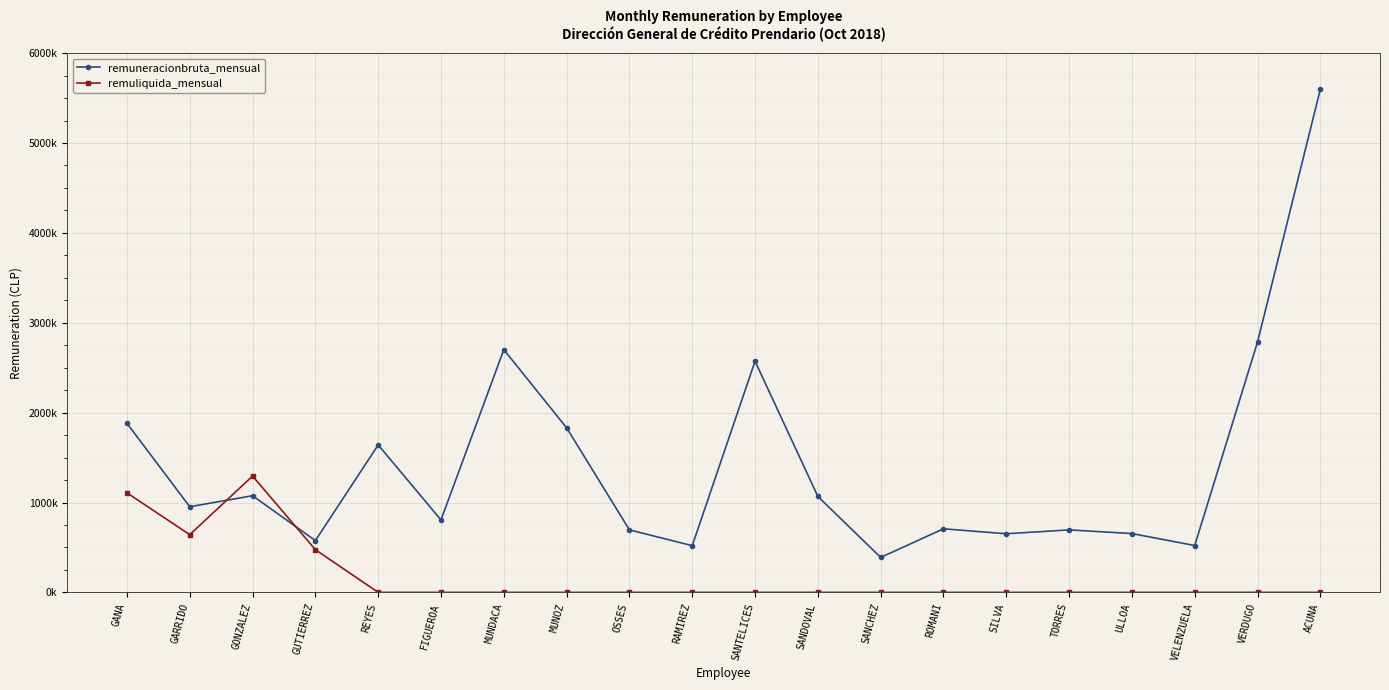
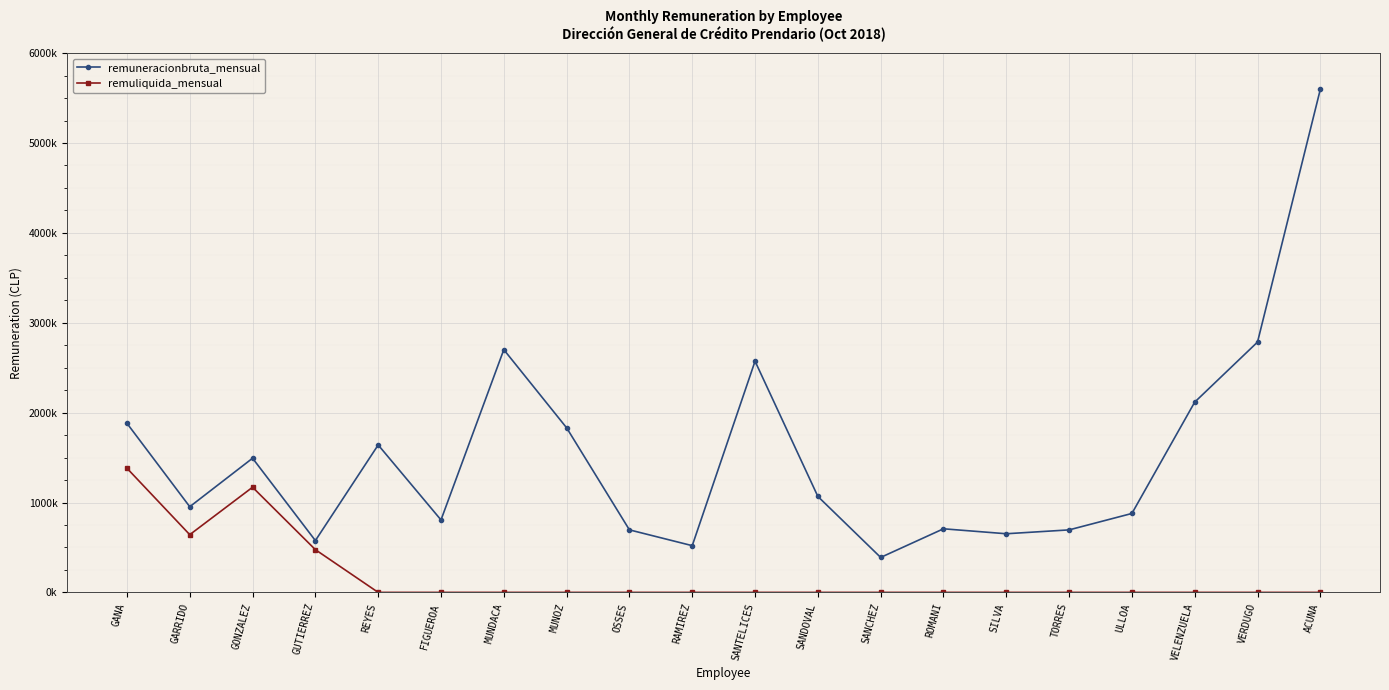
remuliquida_mensual, GANA: 1100000 -> 1400000
remuneracionbruta_mensual, GONZALEZ: 1100000 -> 1500000
remuliquida_mensual, GONZALEZ: 1300000 -> 1200000
remuneracionbruta_mensual, ULLOA: 700000 -> 900000
remuneracionbruta_mensual, VELENZUELA: 500000 -> 2100000
